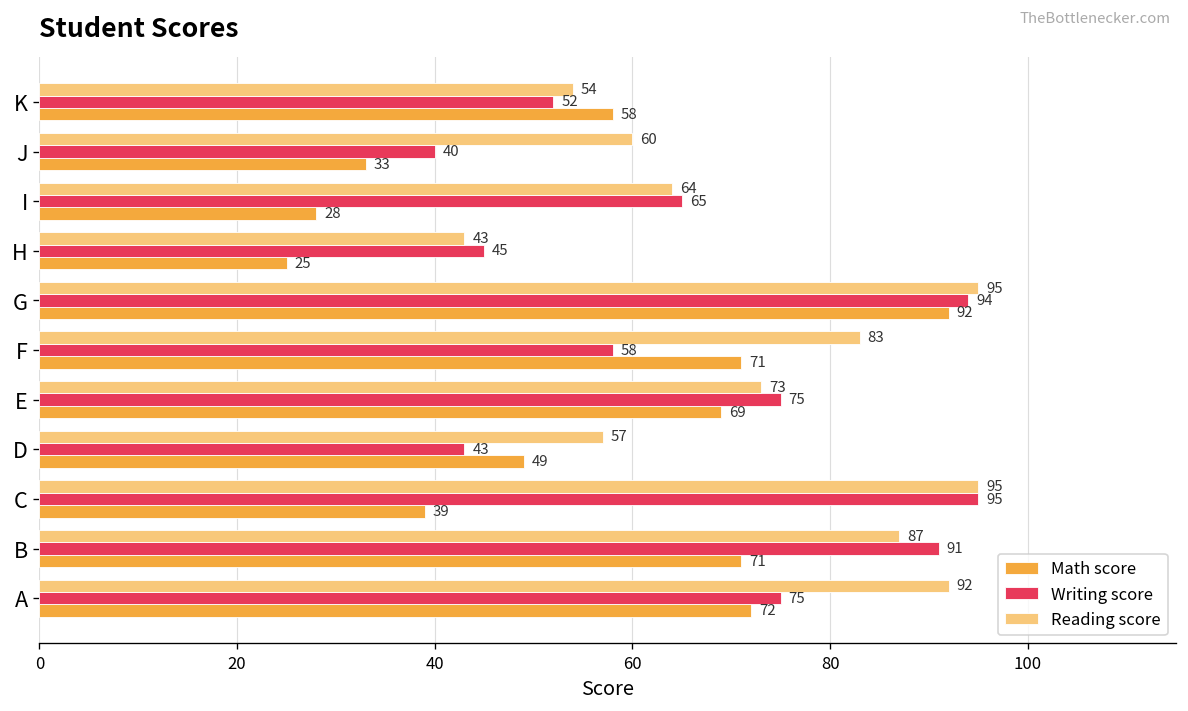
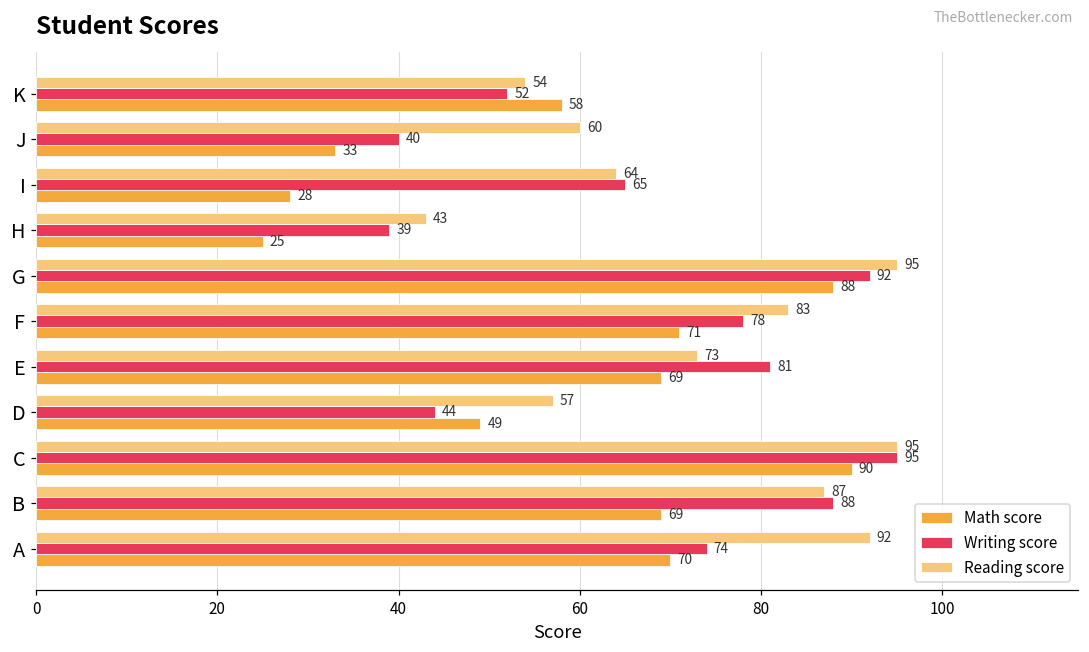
Writing score, H: 45 -> 39
Writing score, G: 94 -> 92
Math score, G: 92 -> 88
Writing score, F: 58 -> 78
Writing score, E: 75 -> 81
Writing score, D: 43 -> 44
Math score, C: 39 -> 90
Writing score, B: 91 -> 88
Math score, B: 71 -> 69
Writing score, A: 75 -> 74
Math score, A: 72 -> 70
